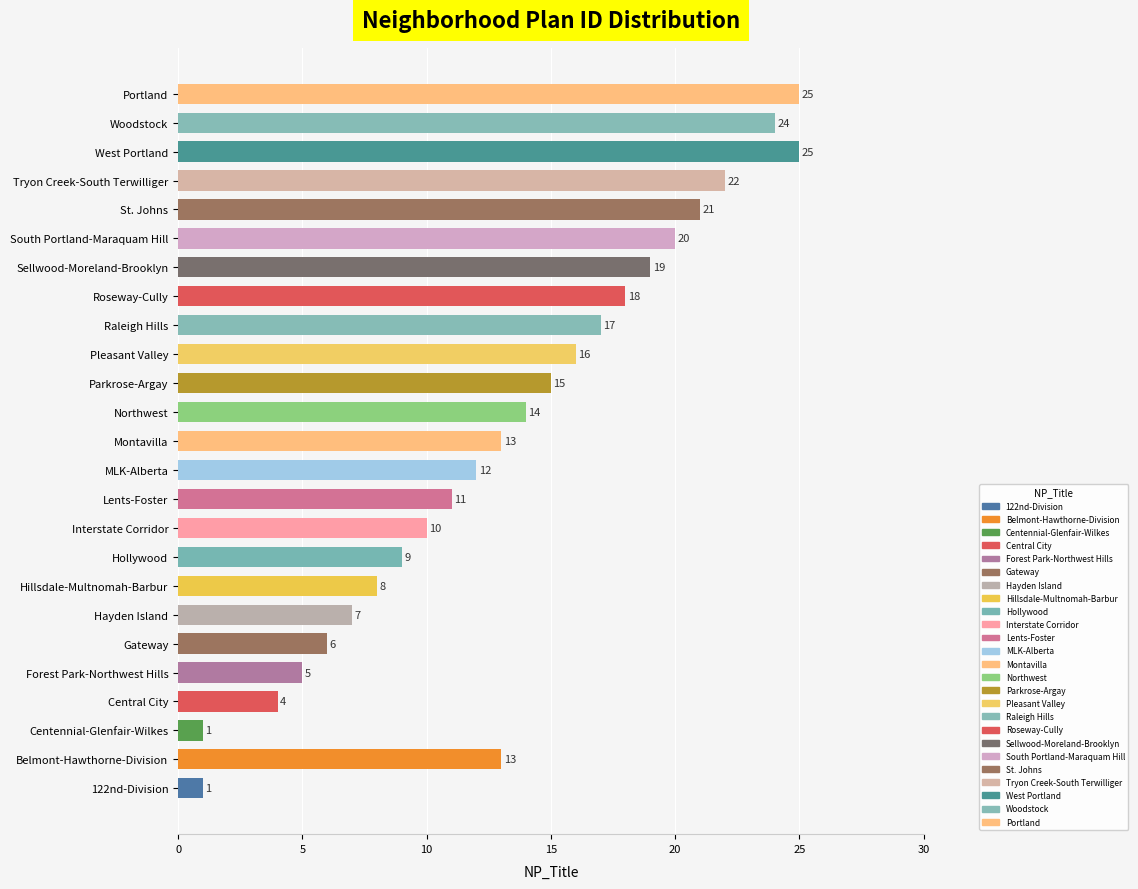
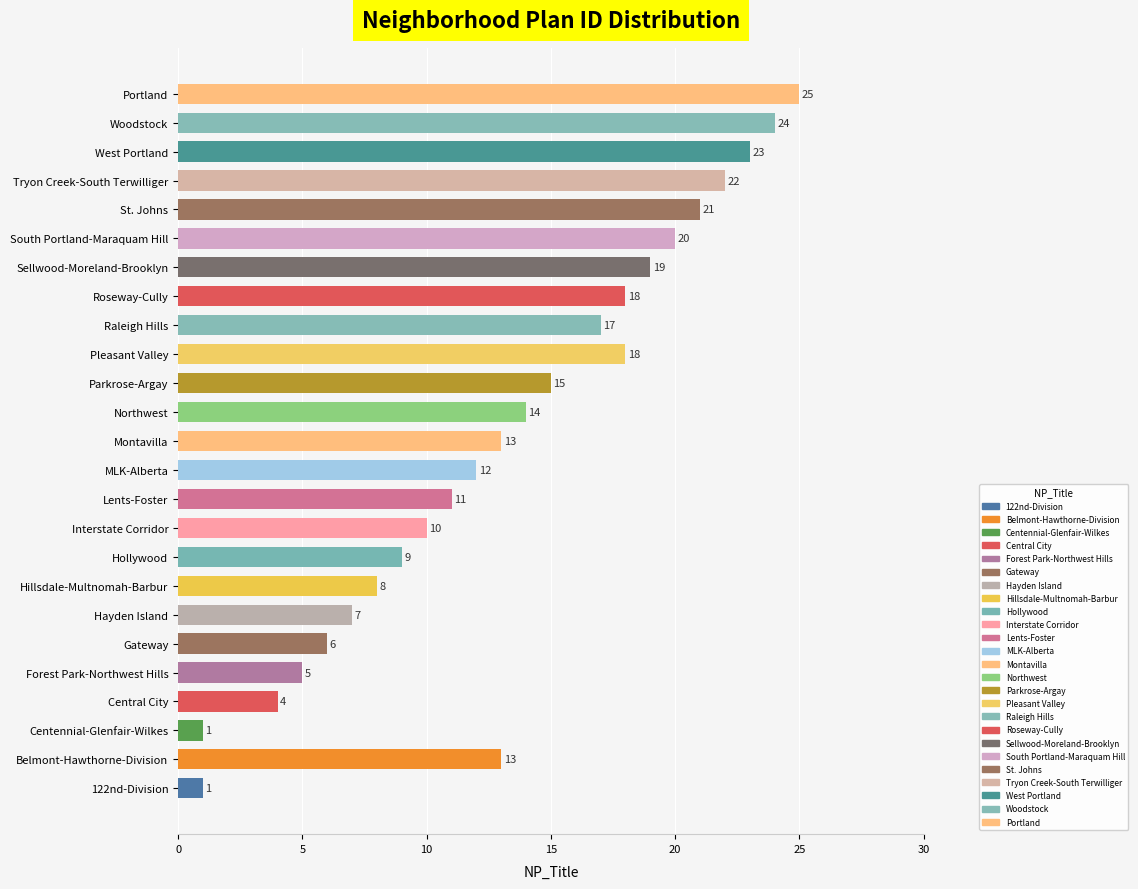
West Portland: 25 -> 23
Pleasant Valley: 16 -> 18
